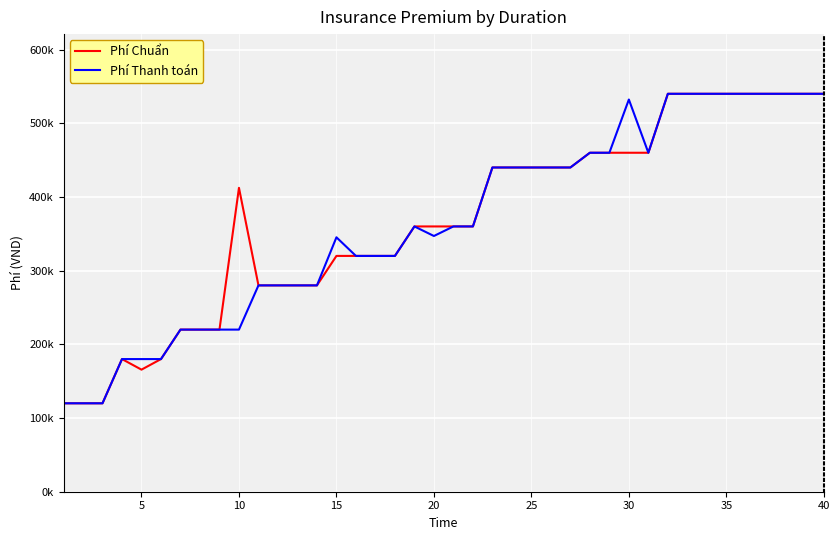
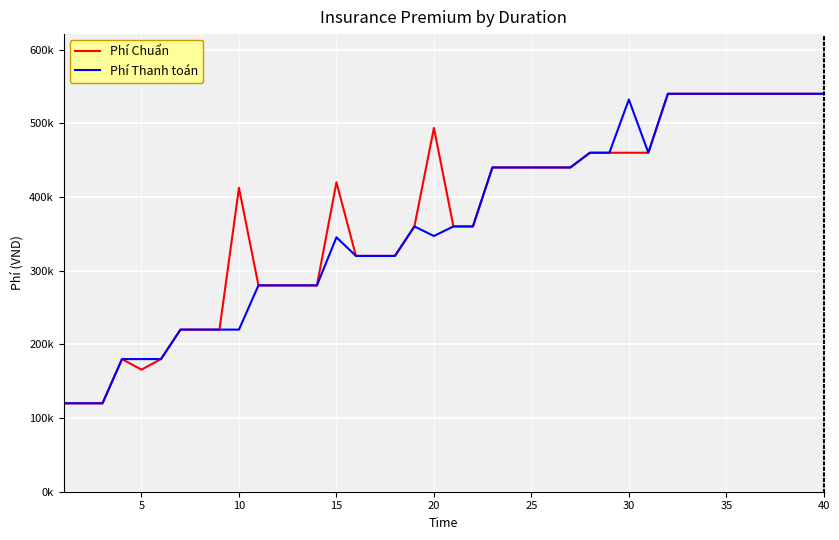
Phí Chuẩn, 15: 320000 -> 420000
Phí Chuẩn, 20: 360000 -> 490000
